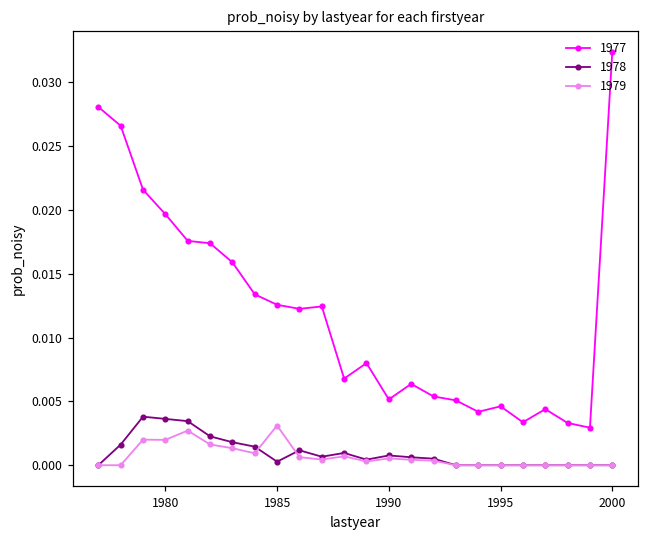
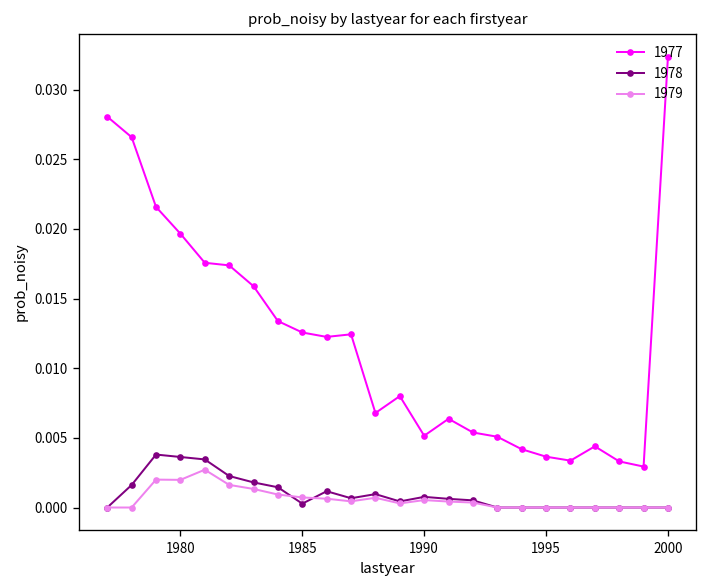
1979, 1985: 0.0031 -> 0.0007
1977, 1995: 0.0046 -> 0.0036
